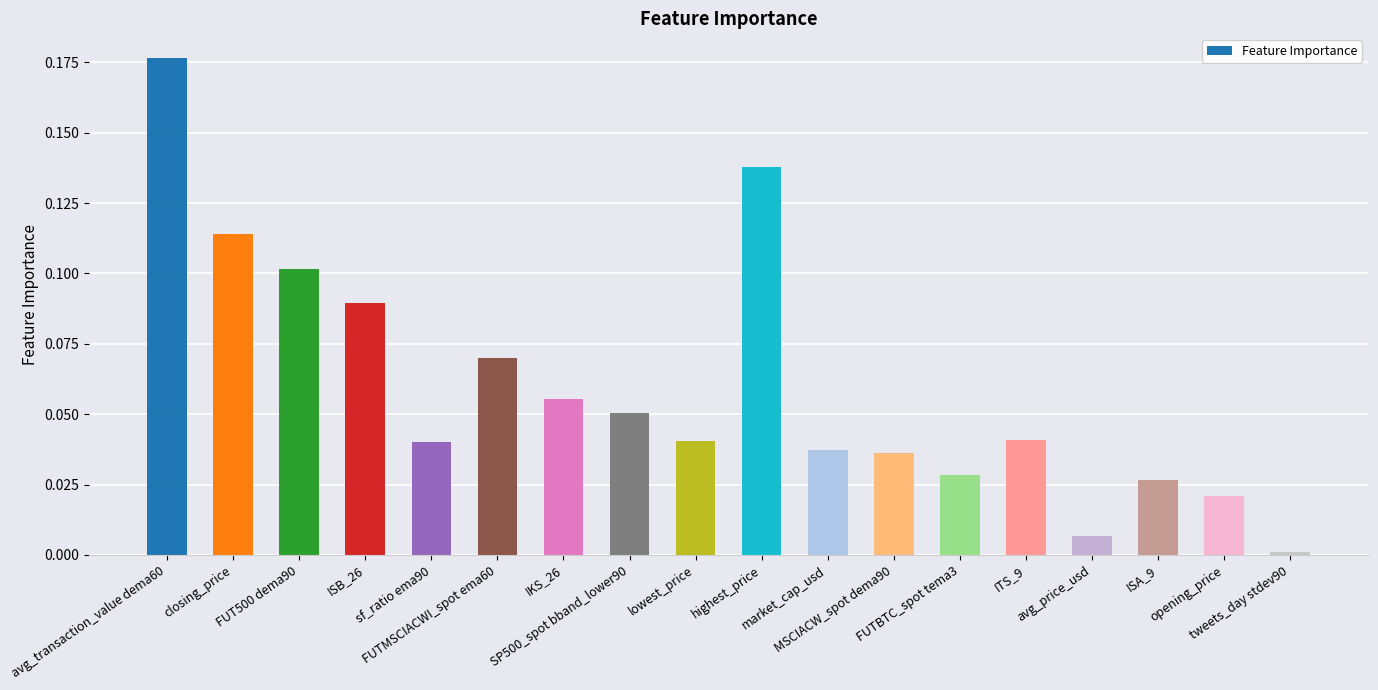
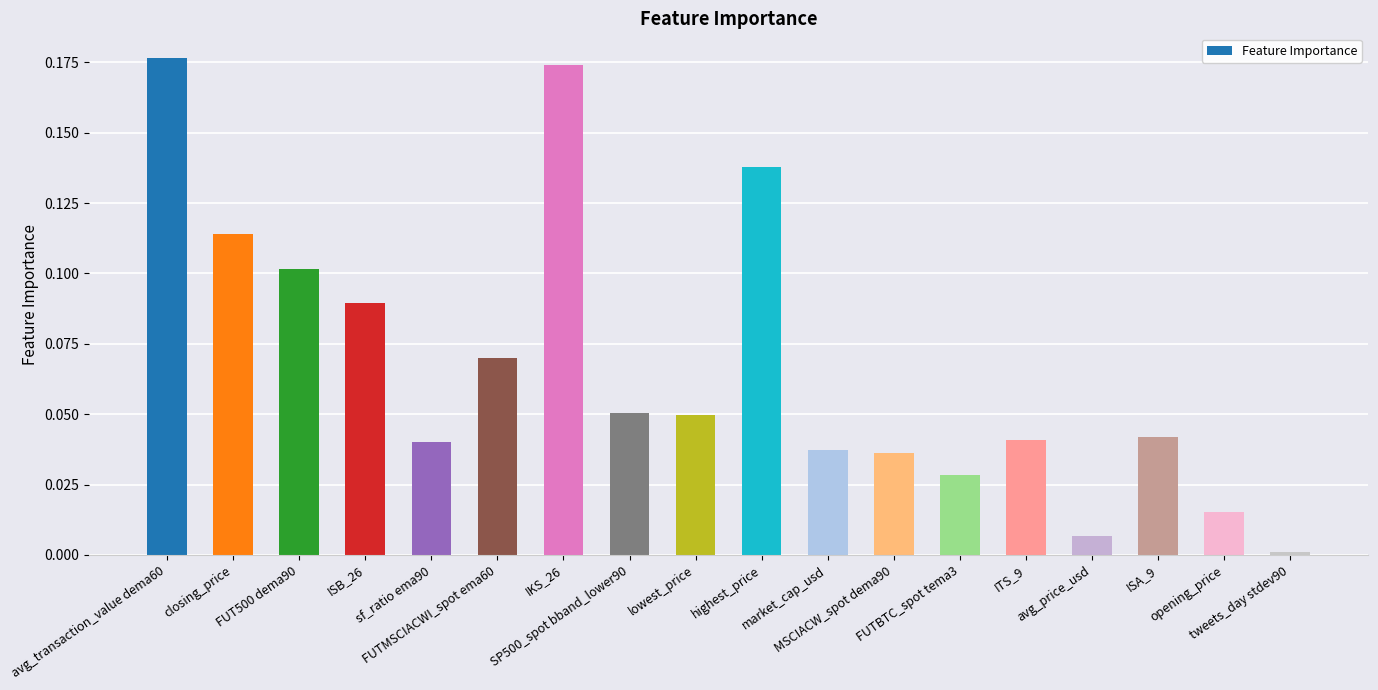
IKS_26: 0.055 -> 0.174
lowest_price: 0.040 -> 0.050
ISA_9: 0.027 -> 0.042
opening_price: 0.021 -> 0.015
